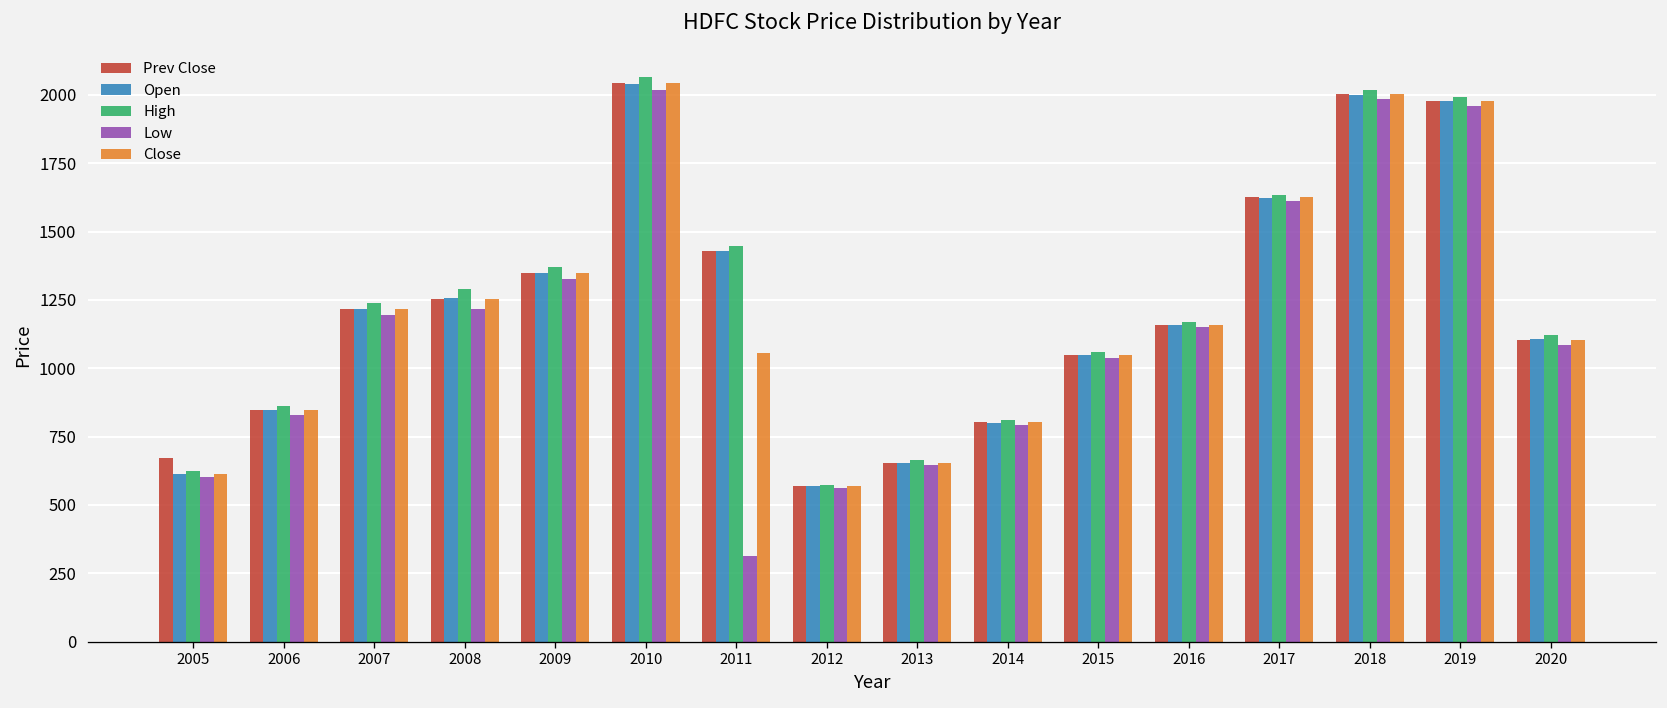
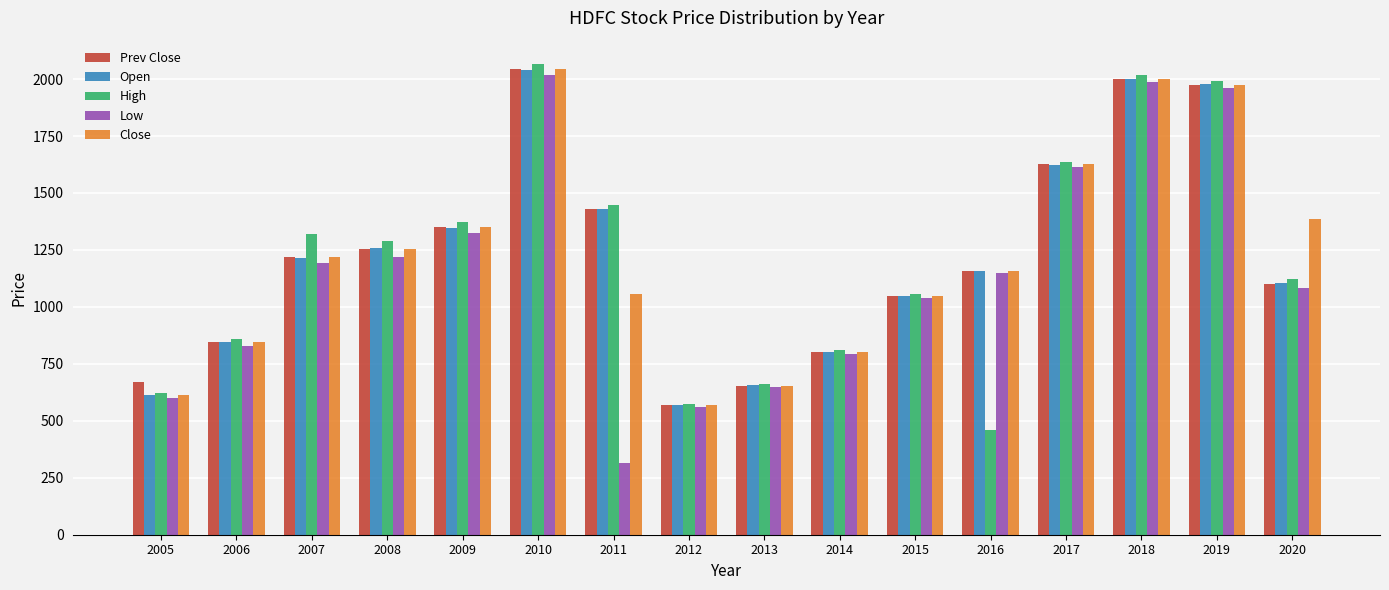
High, 2007: 1240 -> 1320
High, 2016: 1170 -> 460
Close, 2020: 1100 -> 1390
